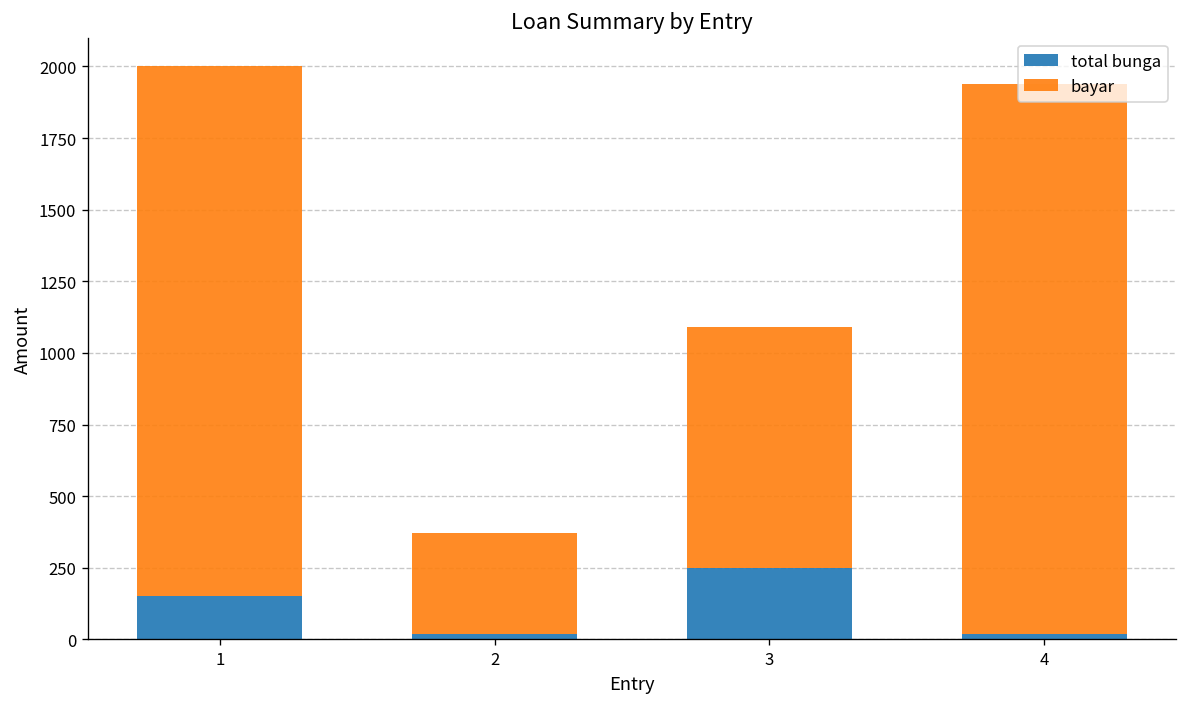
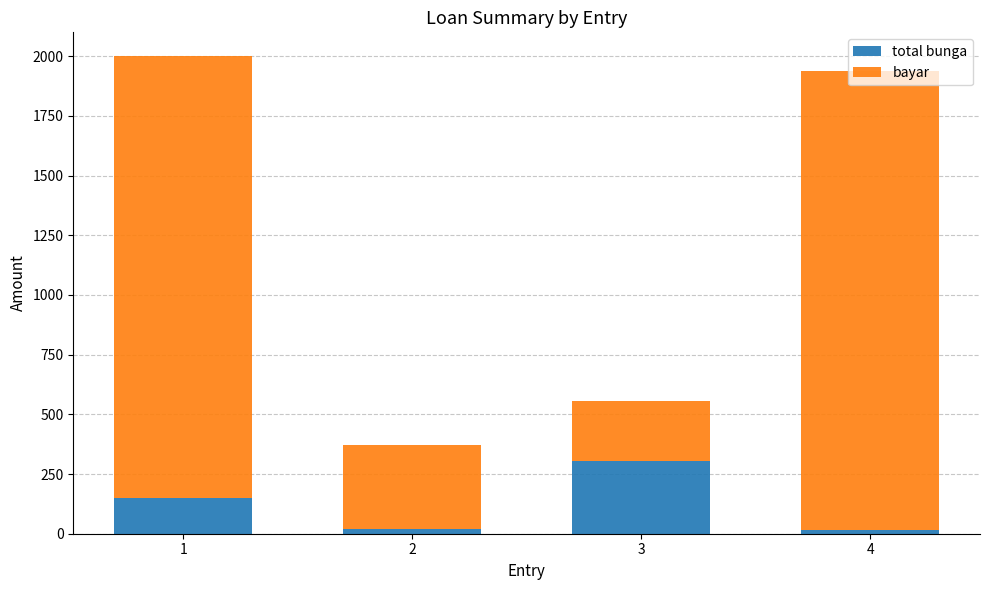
total bunga, 3: 250 -> 310
bayar, 3: 840 -> 250
